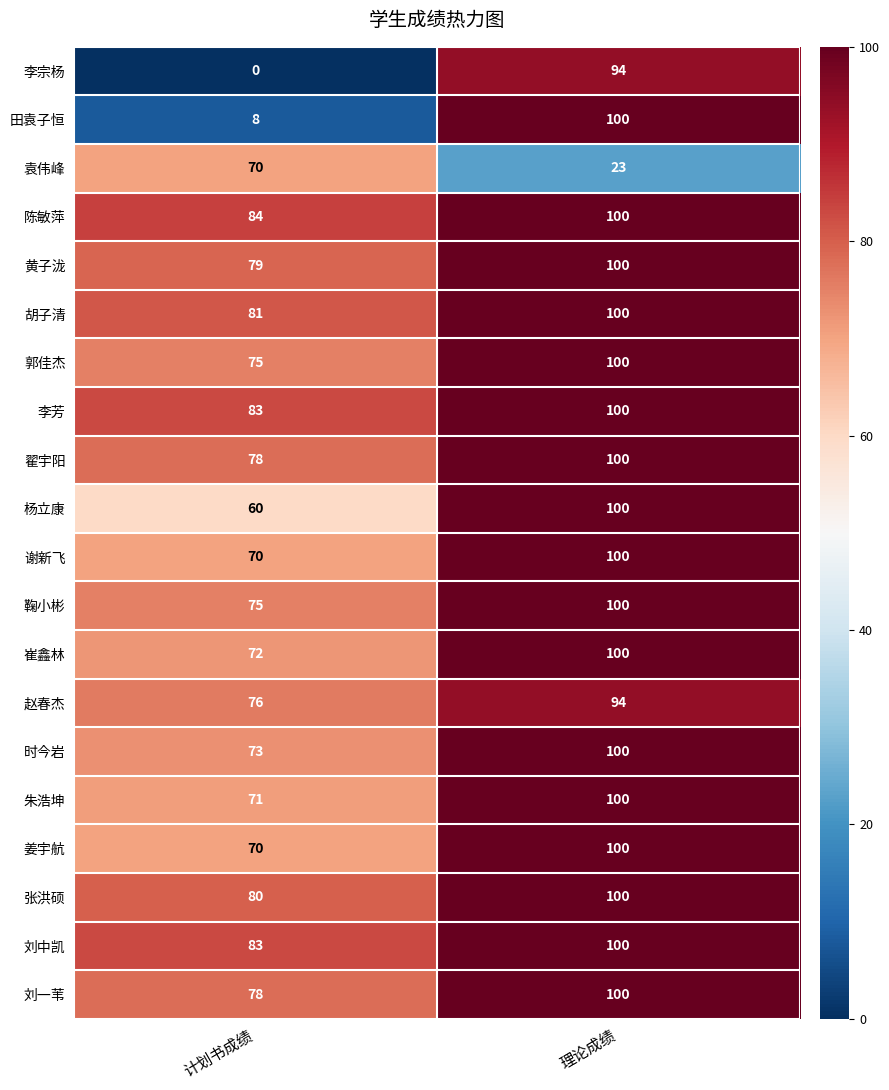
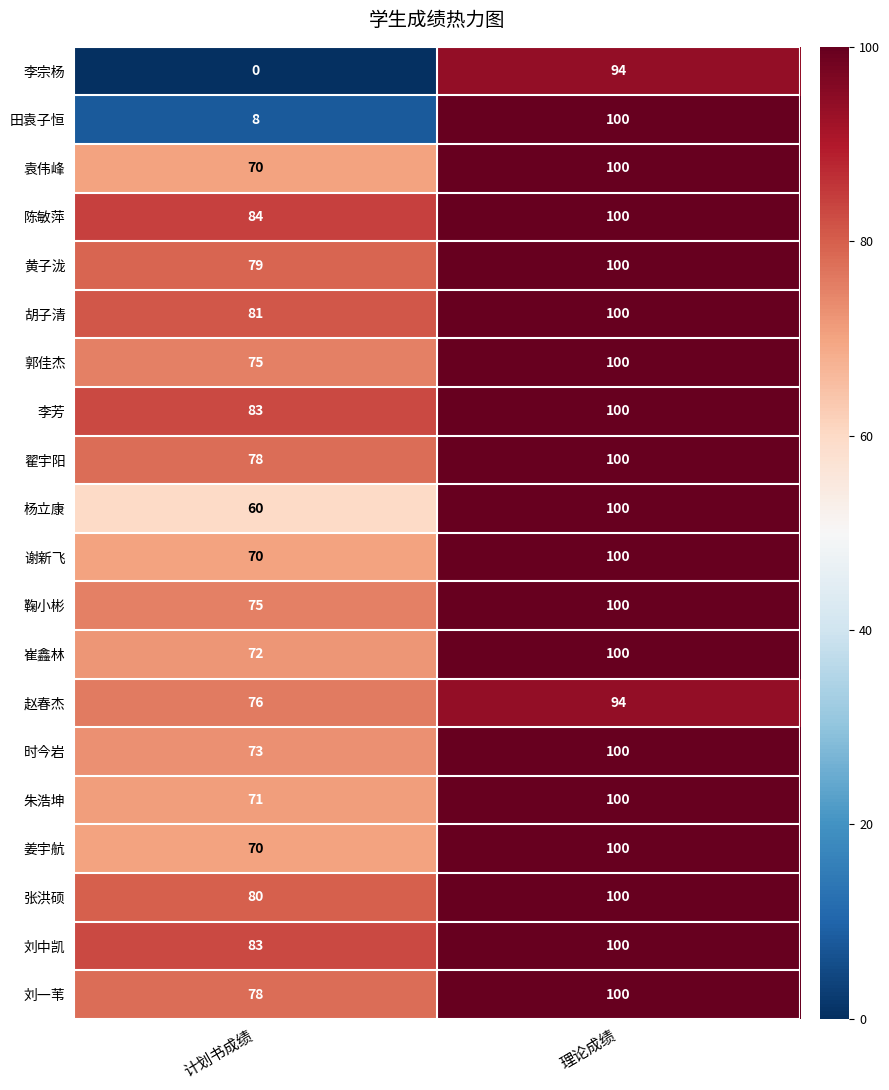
袁伟峰, 理论成绩: 23 -> 100
